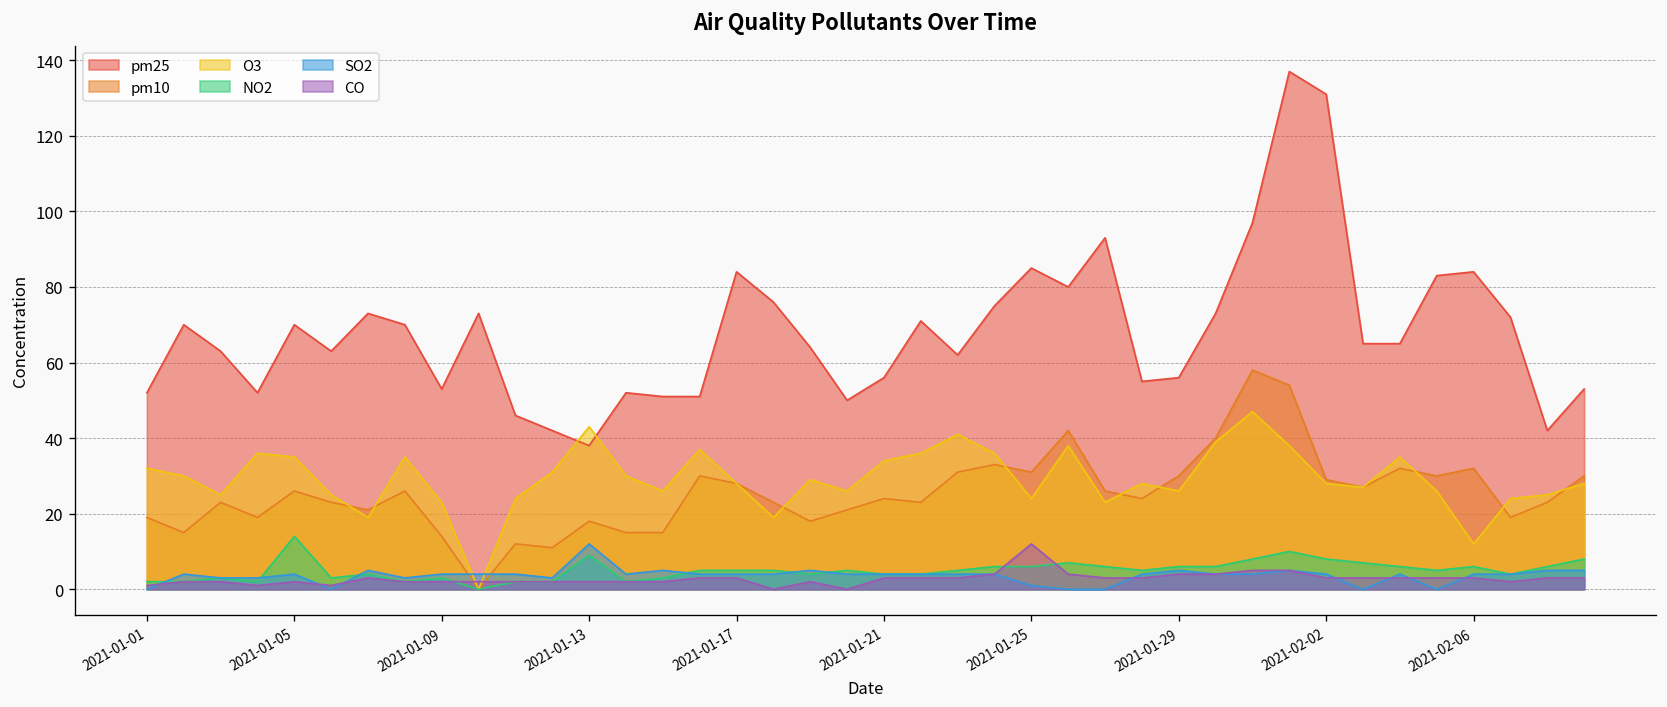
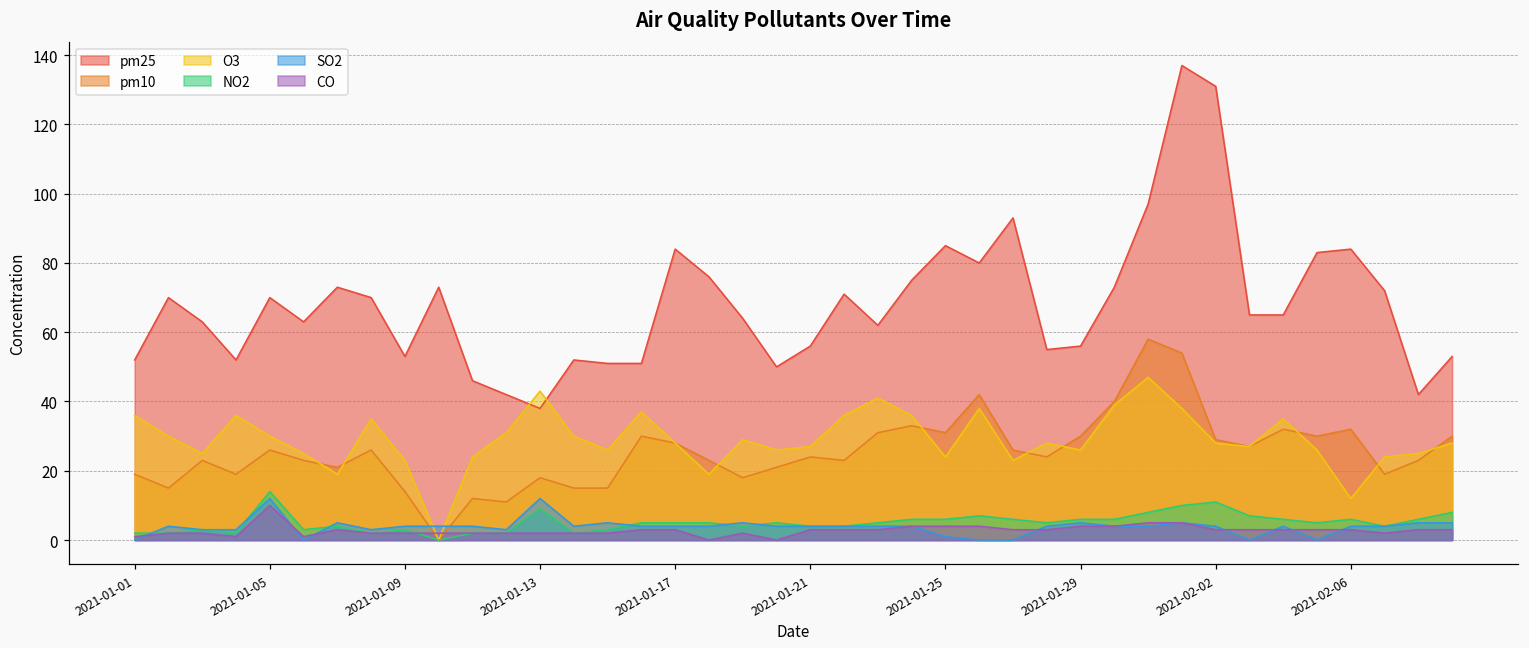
O3, 2021-01-01: 32 -> 36
O3, 2021-01-05: 35 -> 30
SO2, 2021-01-05: 4 -> 12
CO, 2021-01-05: 2 -> 10
O3, 2021-01-21: 34 -> 27
CO, 2021-01-25: 12 -> 4
NO2, 2021-02-02: 8 -> 11
